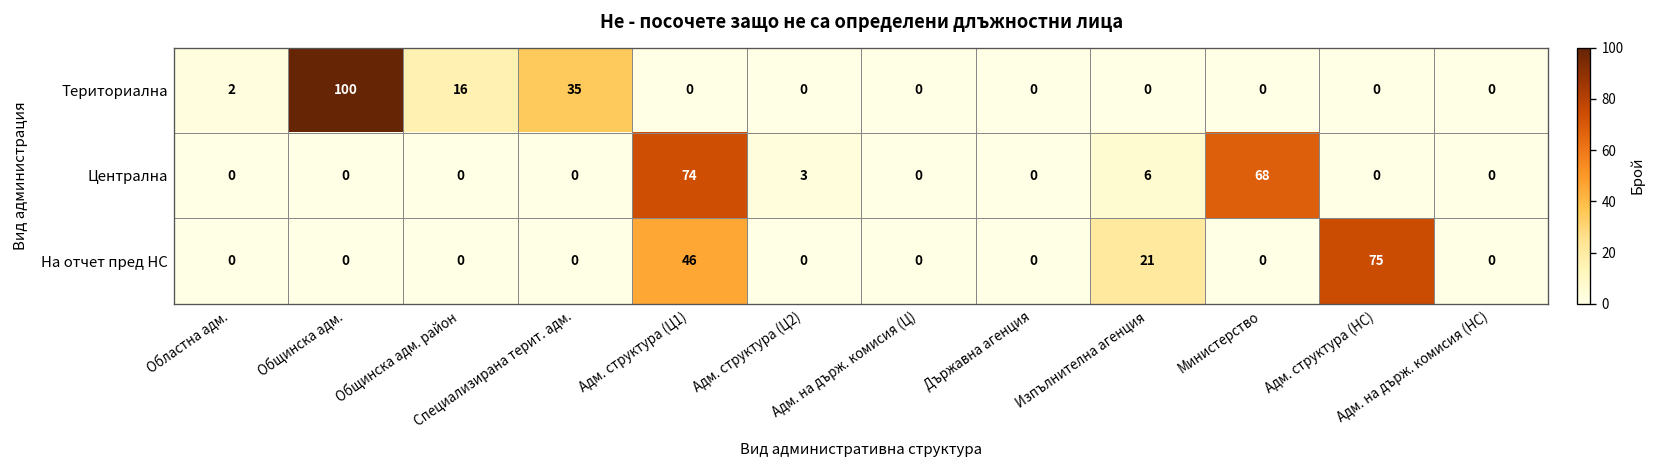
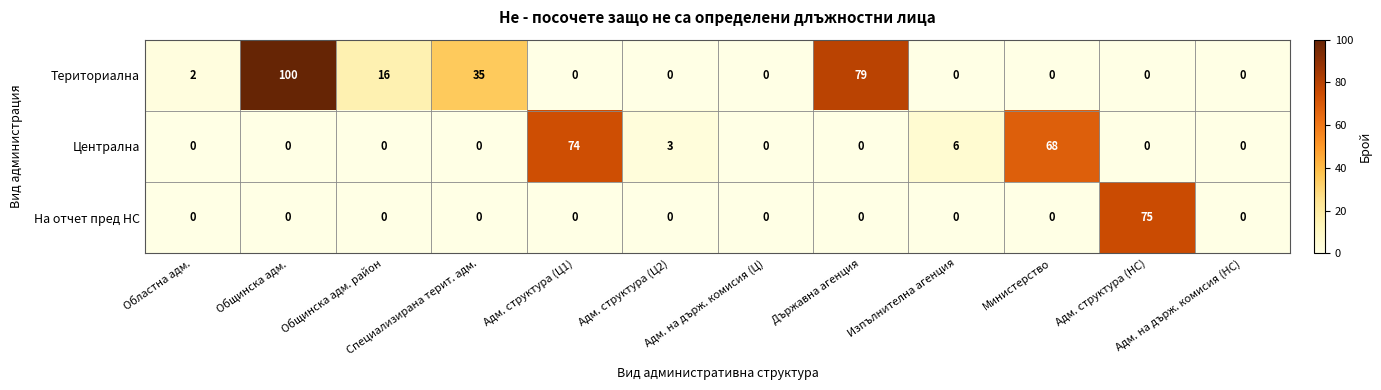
Териториална, Държавна агенция: 0 -> 79
На отчет пред НС, Адм. структура (Ц1): 46 -> 0
На отчет пред НС, Изпълнителна агенция: 21 -> 0
